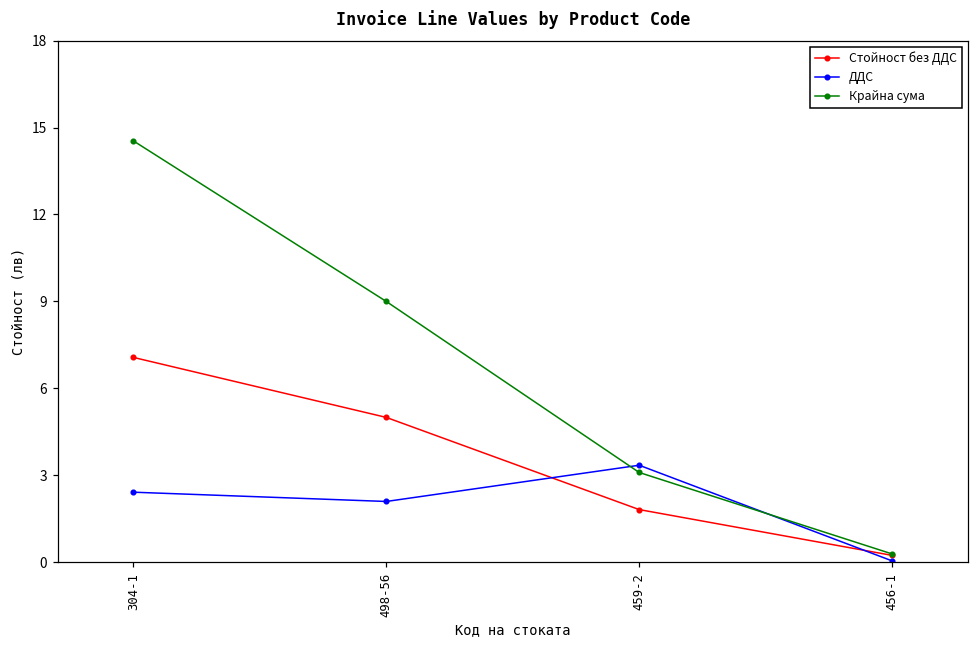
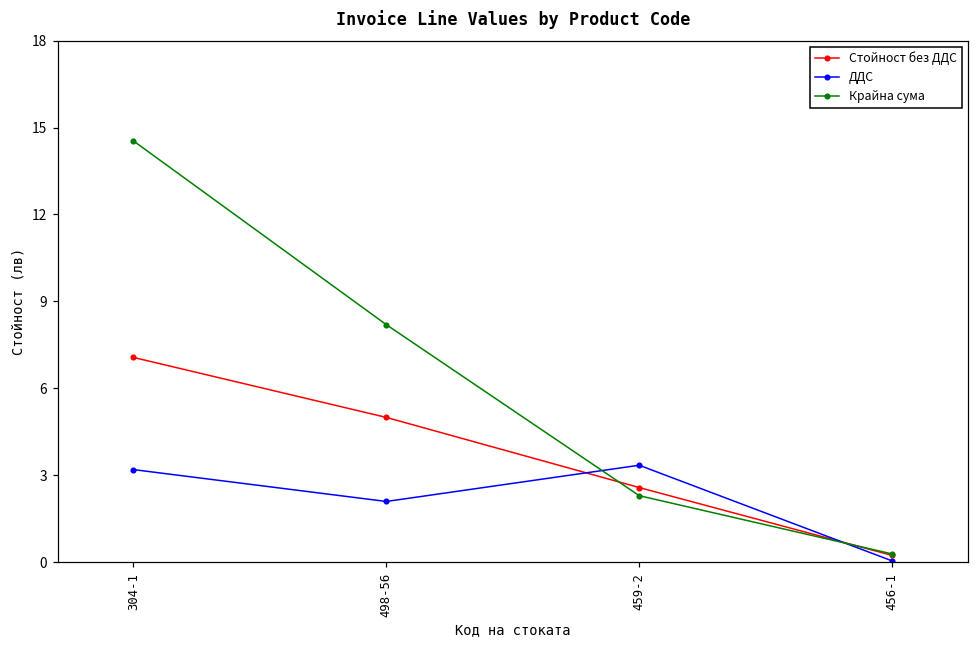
ДДС, 304-1: 2.4 -> 3.2
Крайна сума, 498-56: 9.0 -> 8.2
Стойност без ДДС, 459-2: 1.8 -> 2.6
Крайна сума, 459-2: 3.1 -> 2.3
